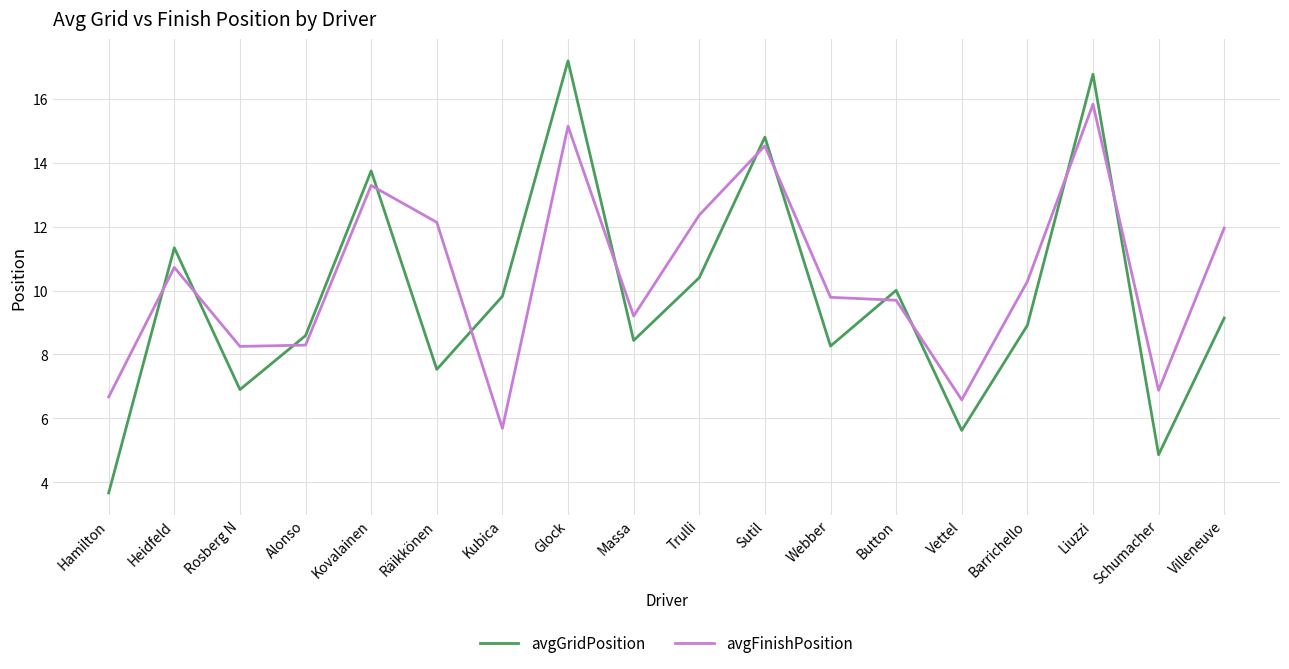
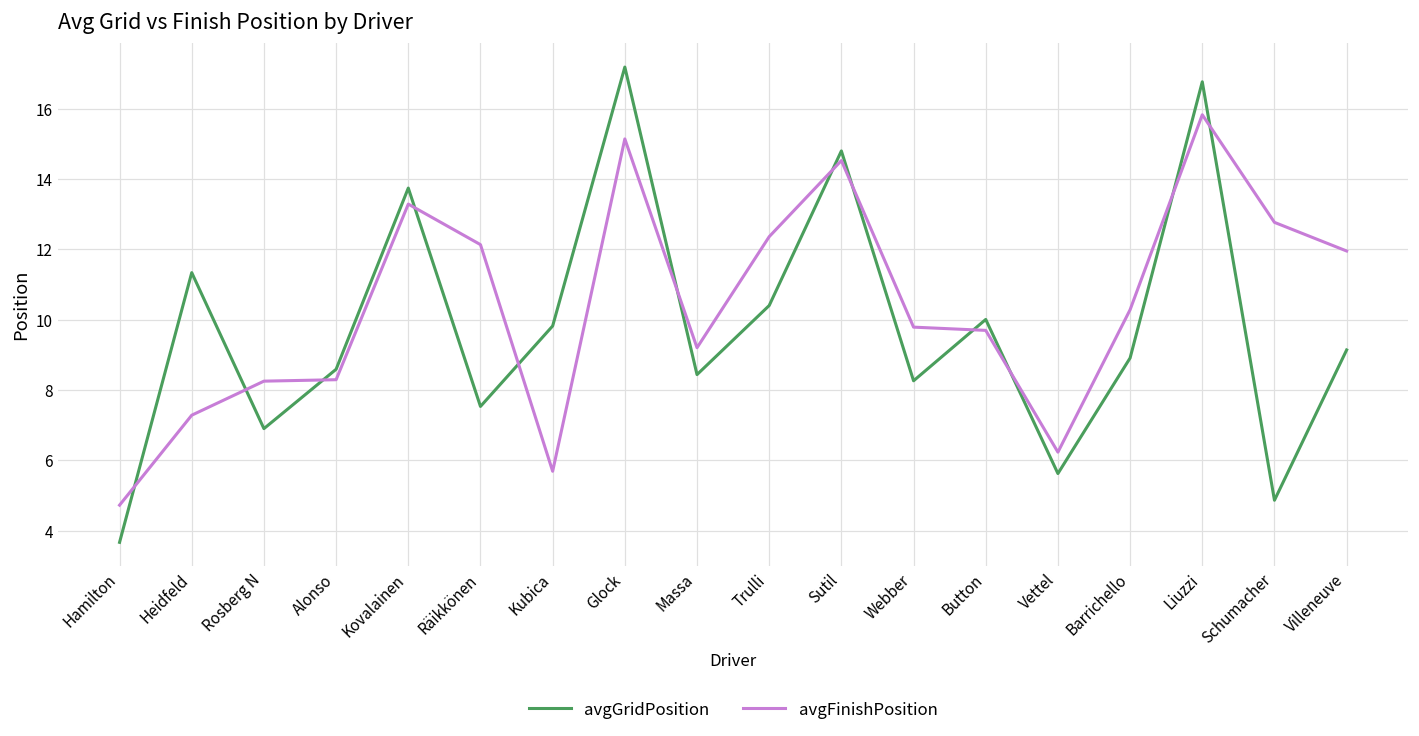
avgFinishPosition, Hamilton: 6.7 -> 4.7
avgFinishPosition, Heidfeld: 10.7 -> 7.3
avgFinishPosition, Vettel: 6.6 -> 6.2
avgFinishPosition, Schumacher: 6.9 -> 12.8
